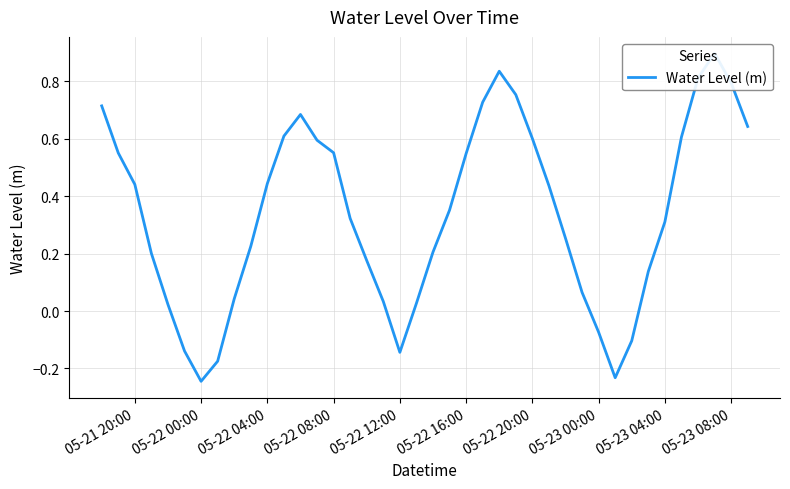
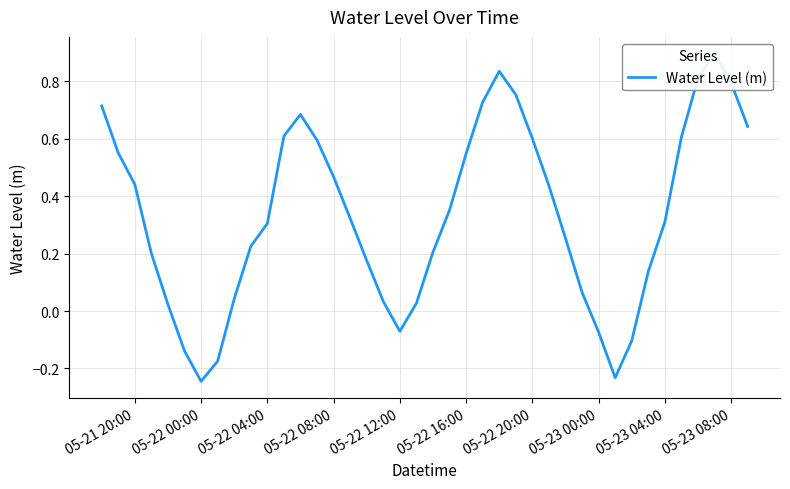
05-22 04:00: 0.44 -> 0.30
05-22 08:00: 0.55 -> 0.47
05-22 12:00: -0.14 -> -0.07
